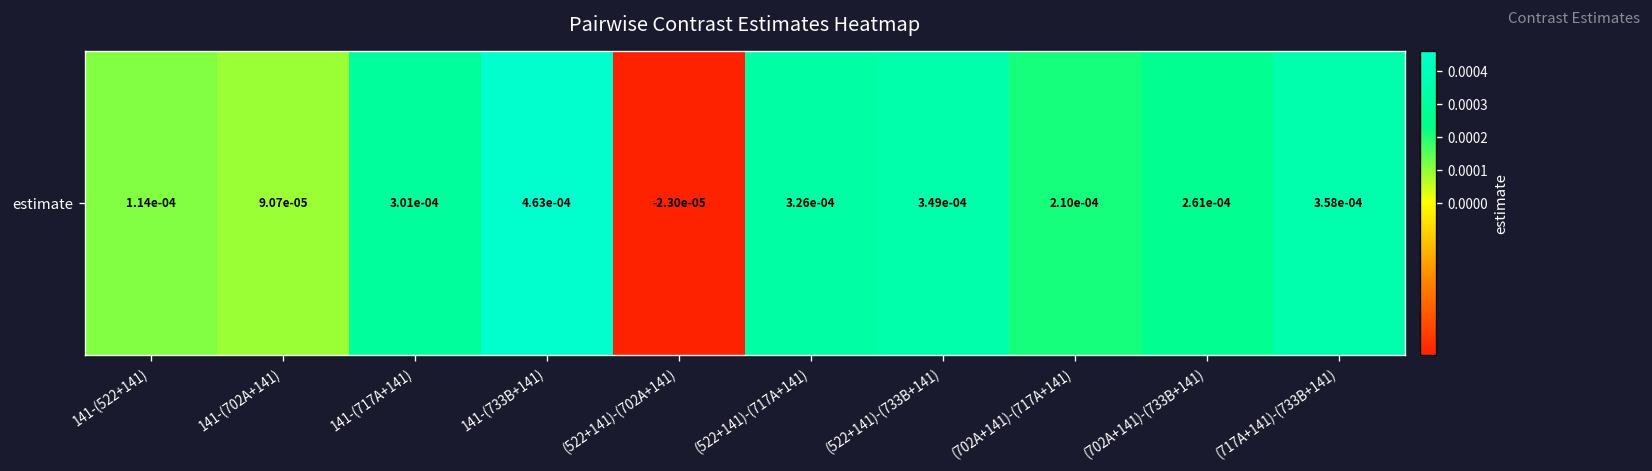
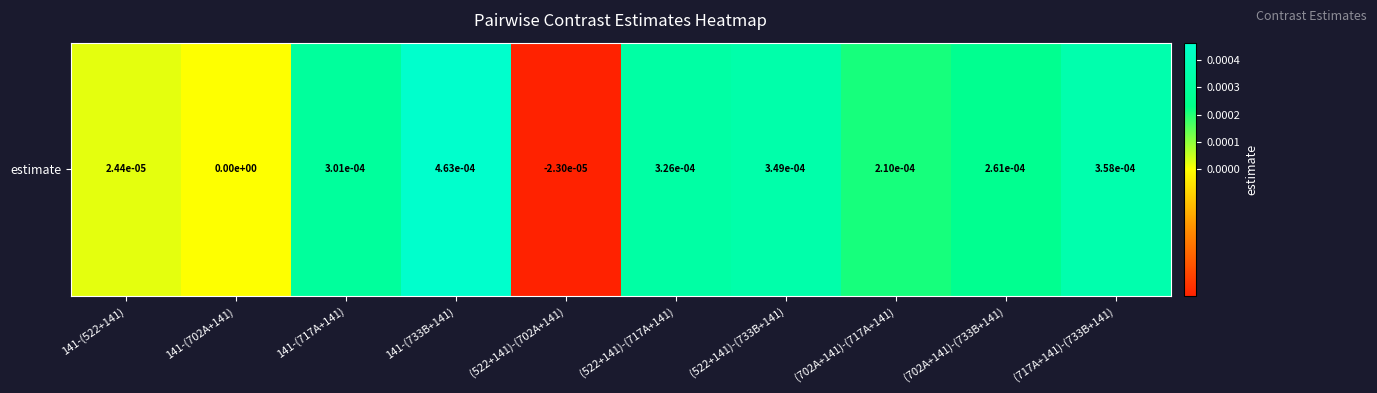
estimate, 141-(522+141): 1.14e-04 -> 2.44e-05
estimate, 141-(702A+141): 9.07e-05 -> 0.00e+00
